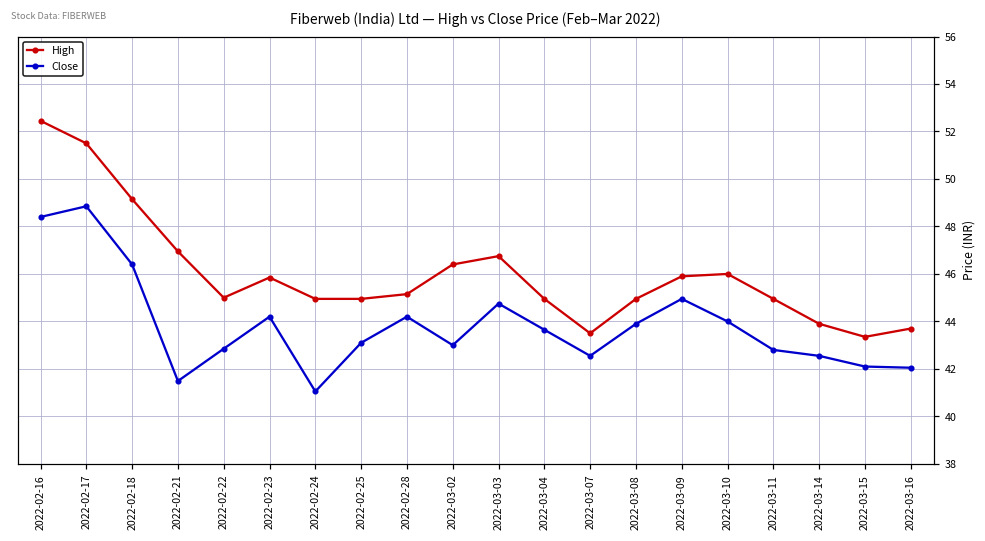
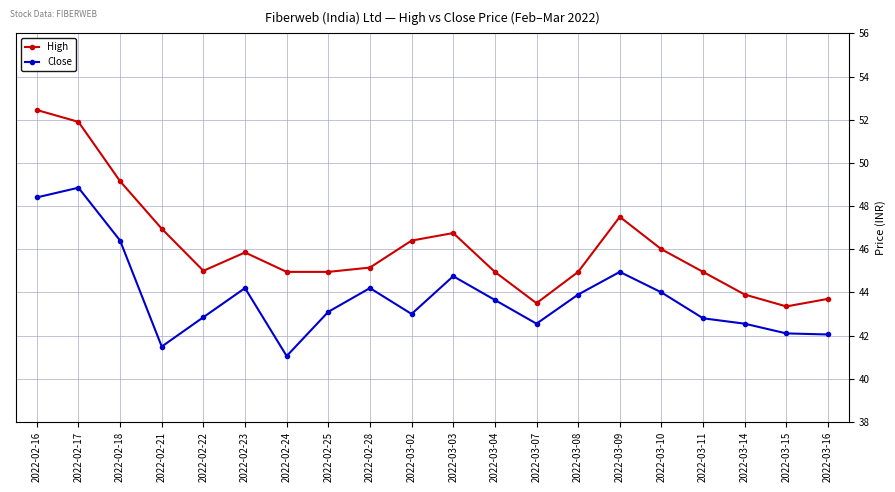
High, 2022-02-17: 51.5 -> 51.9
High, 2022-03-09: 45.9 -> 47.5
